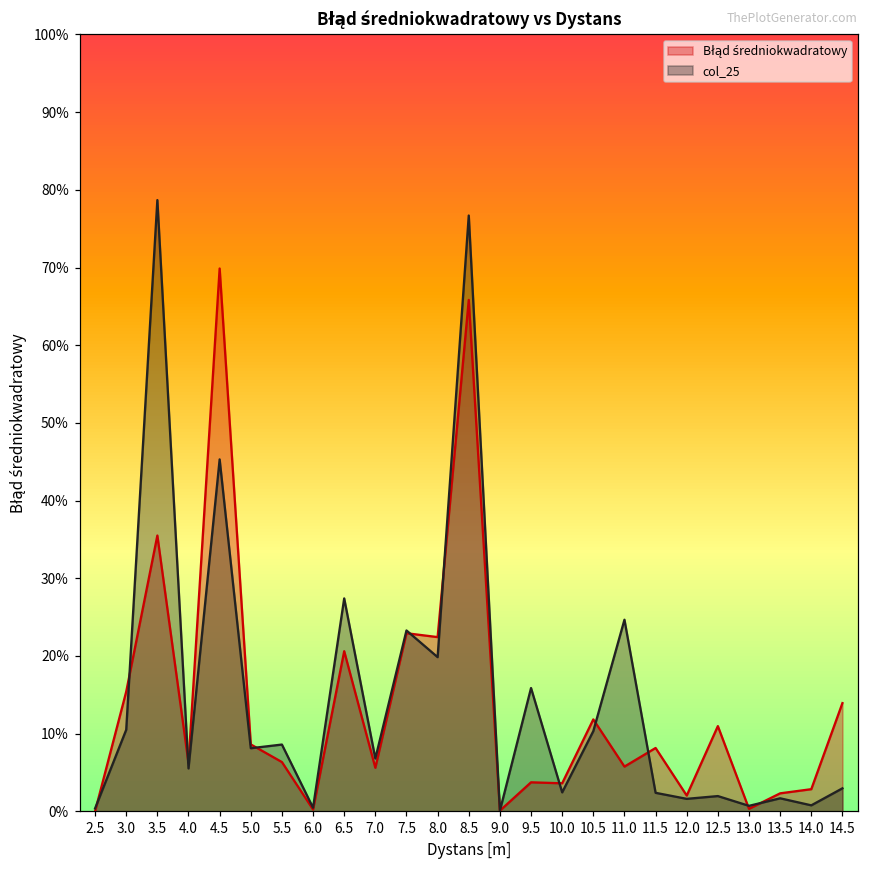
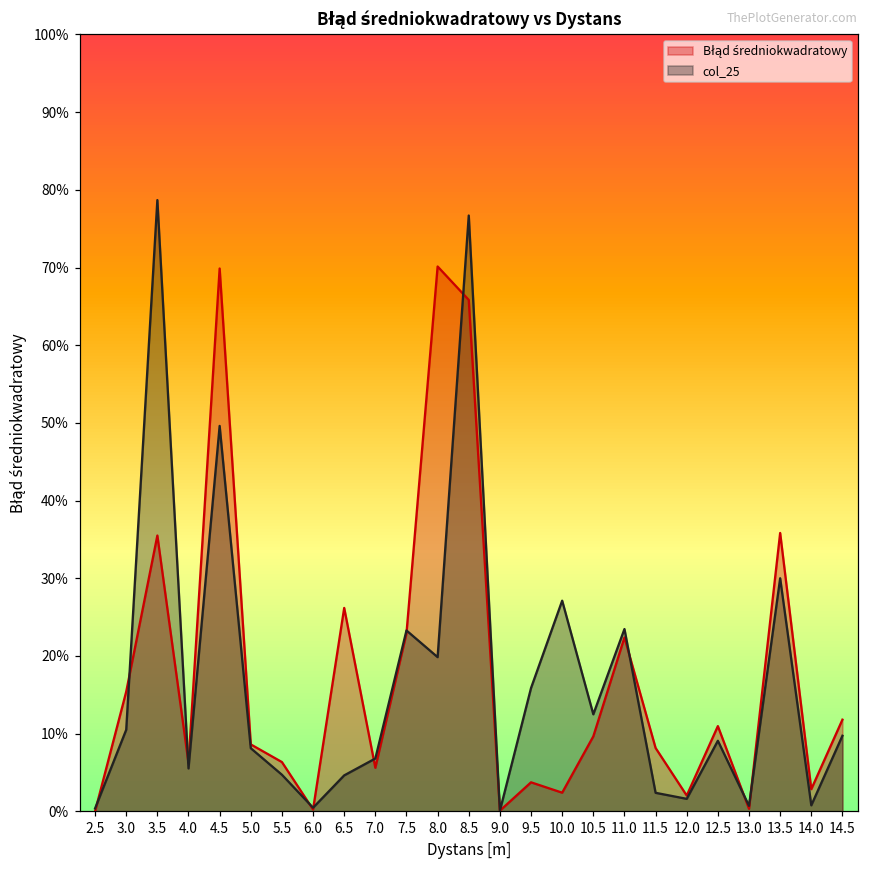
col_25, 4.5: 45% -> 50%
col_25, 5.5: 9% -> 5%
Błąd średniokwadratowy, 6.5: 21% -> 26%
col_25, 6.5: 27% -> 5%
Błąd średniokwadratowy, 8.0: 22% -> 70%
Błąd średniokwadratowy, 10.0: 4% -> 2%
col_25, 10.0: 2% -> 27%
Błąd średniokwadratowy, 10.5: 12% -> 10%
col_25, 10.5: 10% -> 12%
Błąd średniokwadratowy, 11.0: 6% -> 22%
col_25, 11.0: 25% -> 23%
col_25, 12.5: 2% -> 9%
Błąd średniokwadratowy, 13.5: 2% -> 36%
col_25, 13.5: 2% -> 30%
Błąd średniokwadratowy, 14.5: 14% -> 12%
col_25, 14.5: 3% -> 10%
